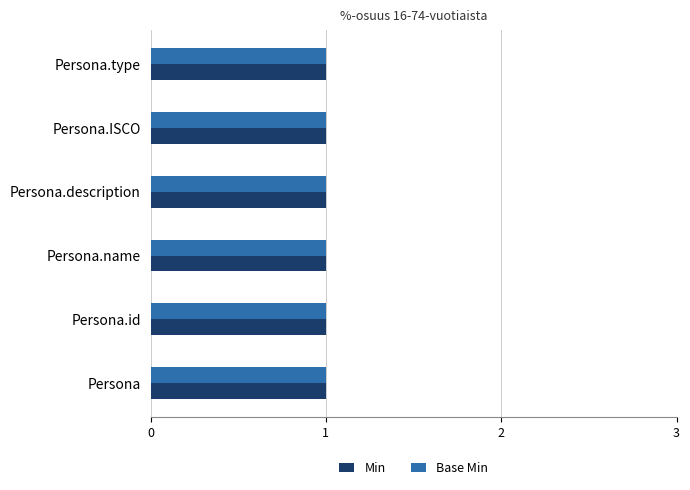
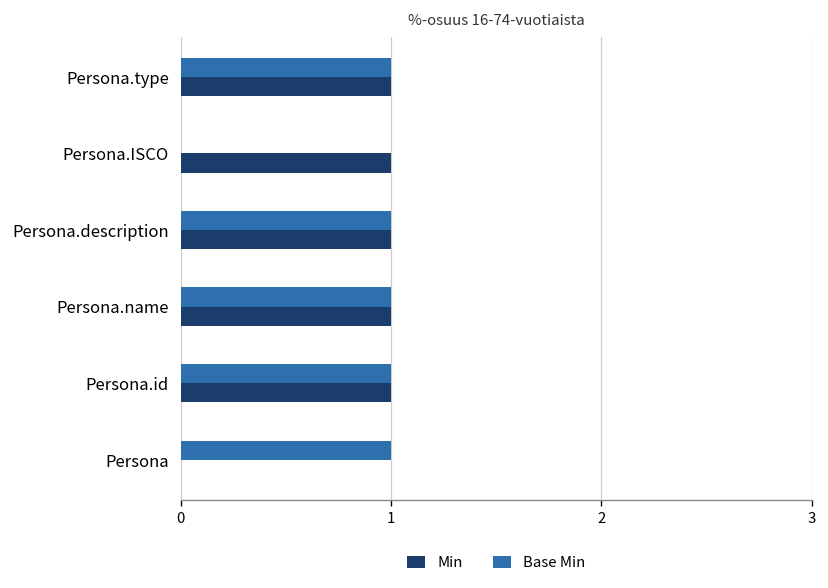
Base Min, Persona.ISCO: 1 -> 0
Min, Persona: 1 -> 0
